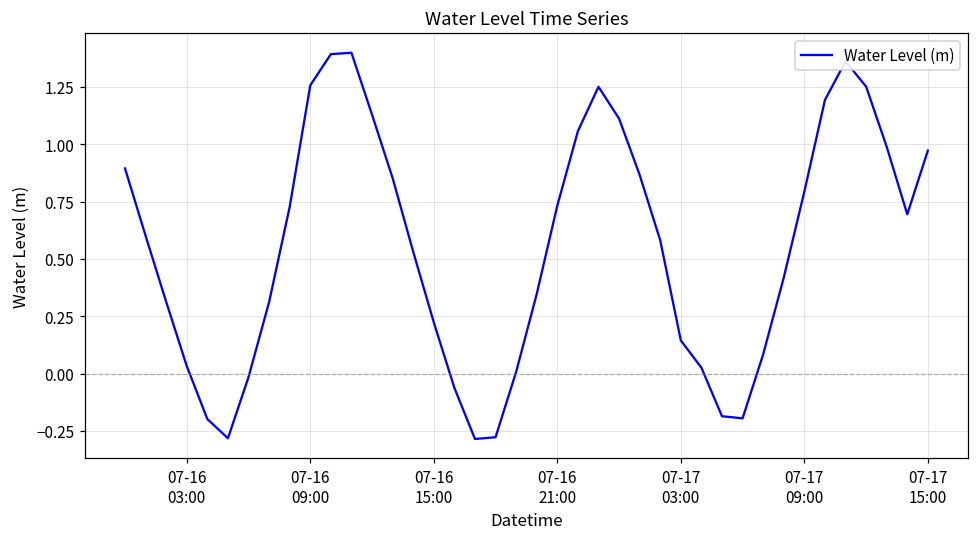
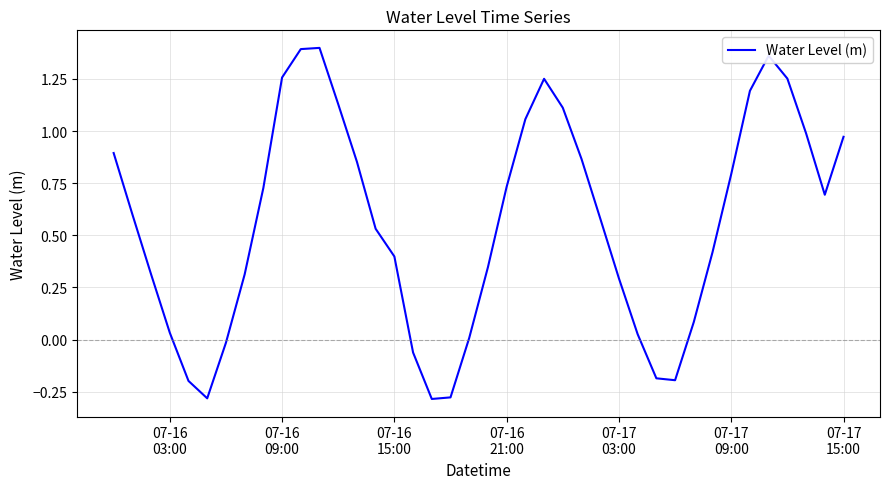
07-16 15:00: 0.22 -> 0.40
07-17 03:00: 0.14 -> 0.29
